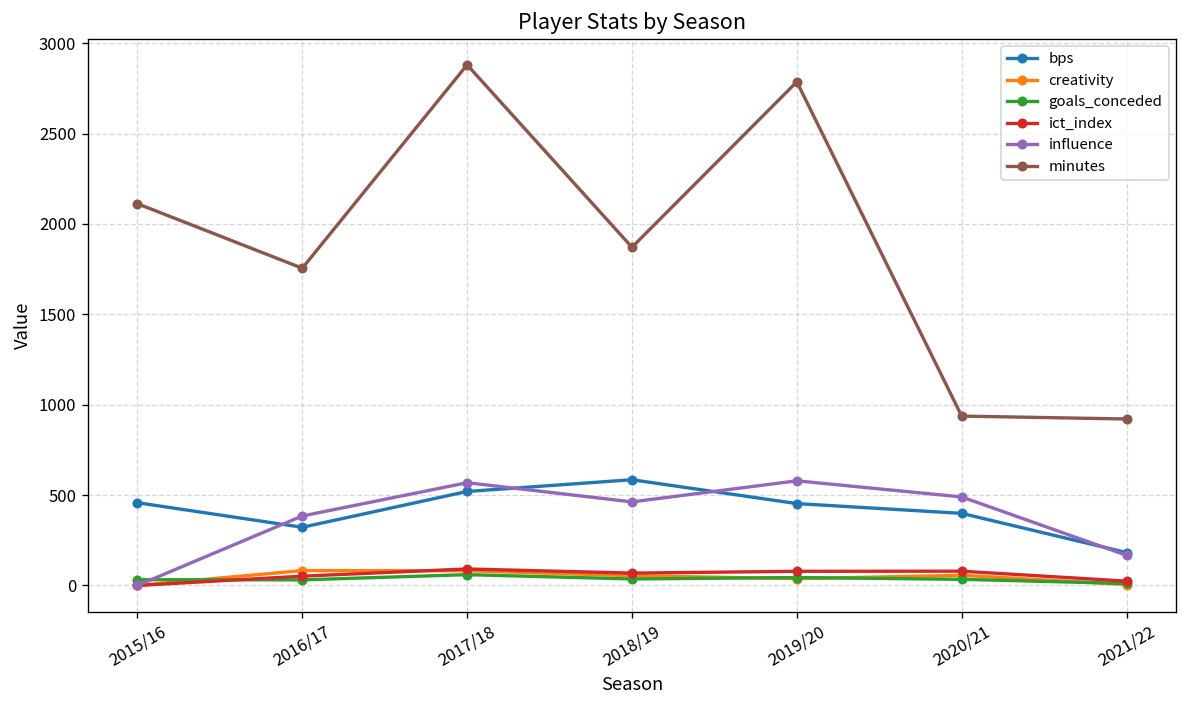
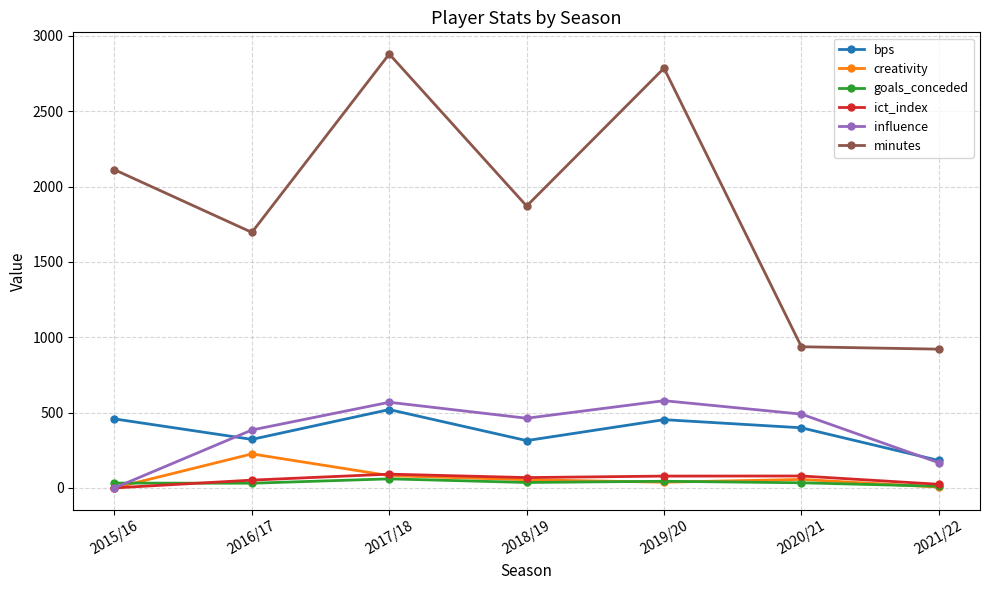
creativity, 2016/17: 80 -> 230
minutes, 2016/17: 1760 -> 1700
bps, 2018/19: 590 -> 310
